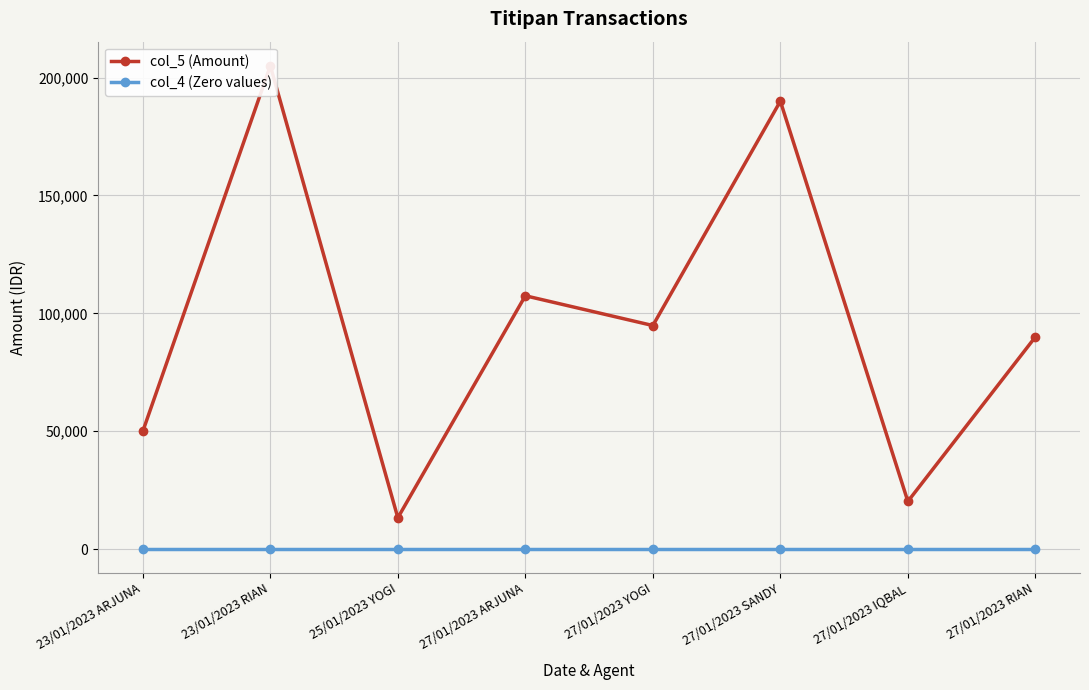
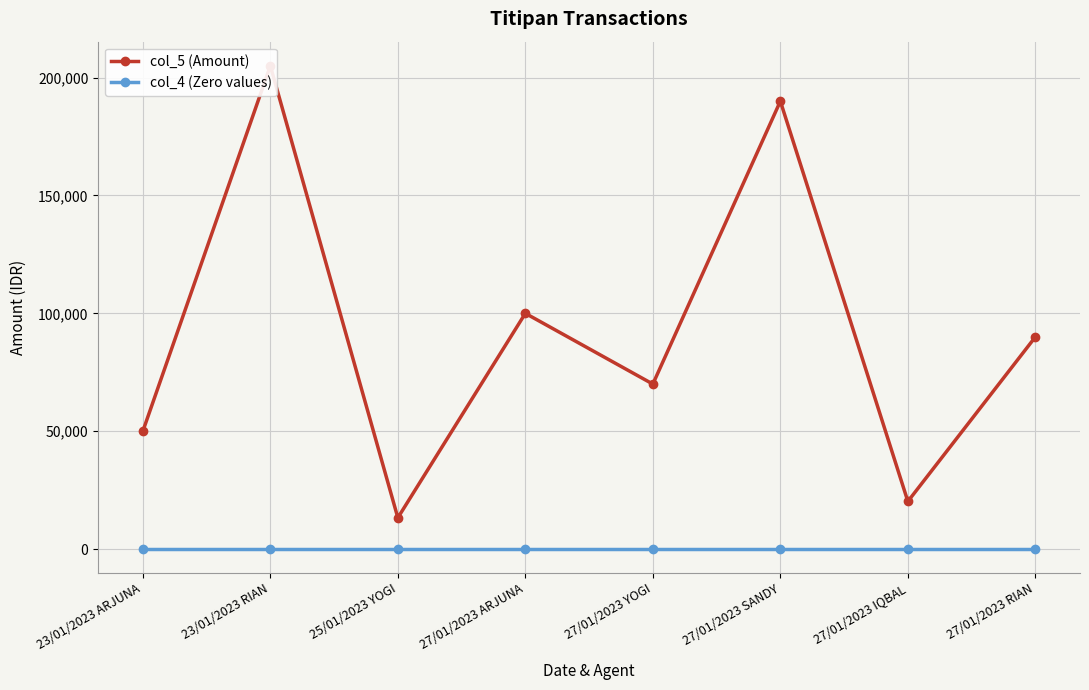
col_5 (Amount), 27/01/2023 ARJUNA: 107,000 -> 100,000
col_5 (Amount), 27/01/2023 YOGI: 95,000 -> 70,000
